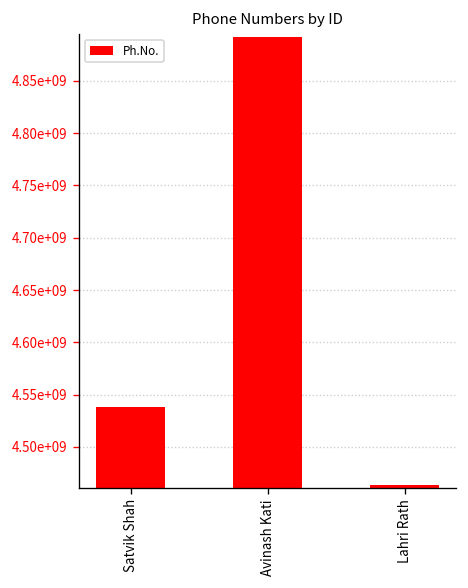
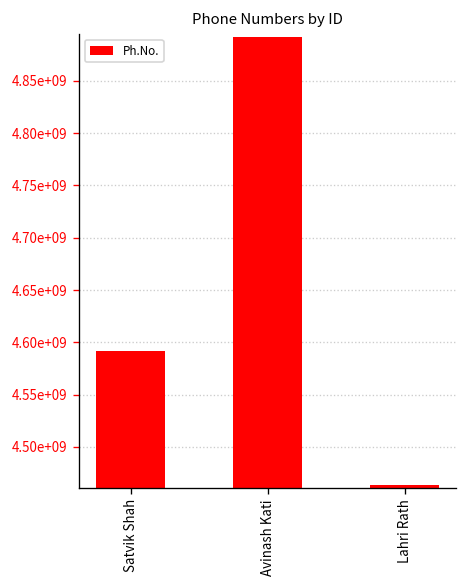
Satvik Shah: 4540000000 -> 4590000000
